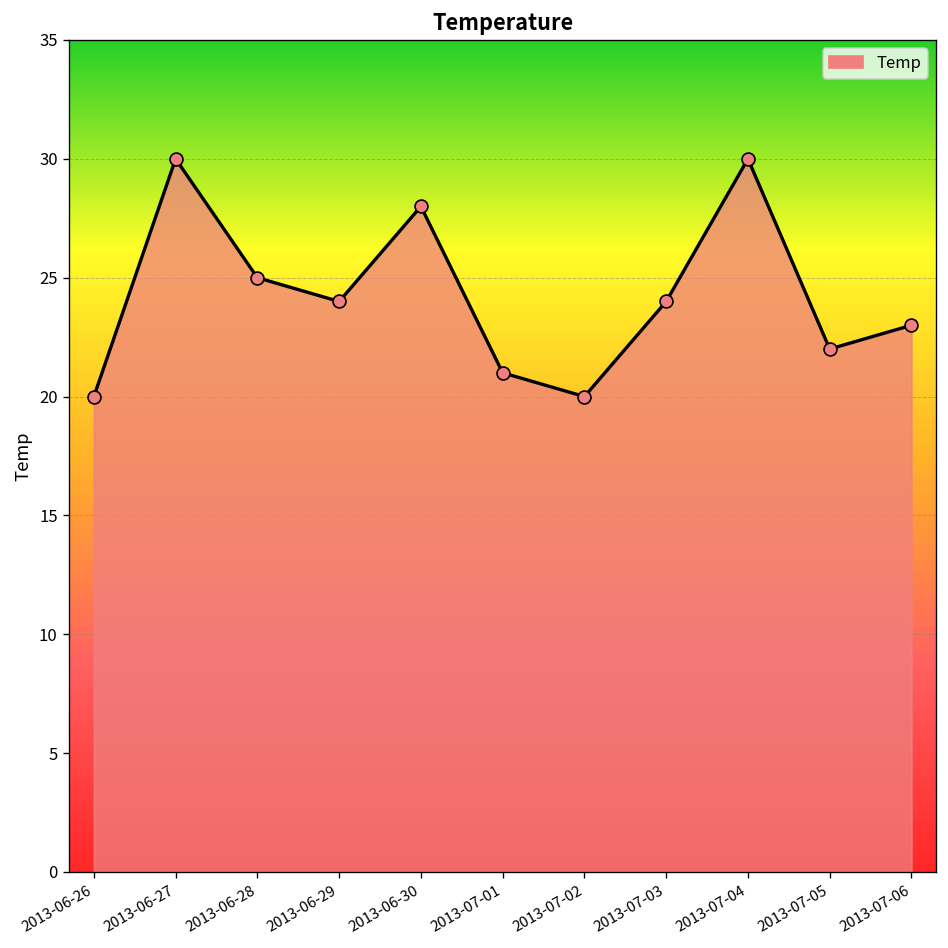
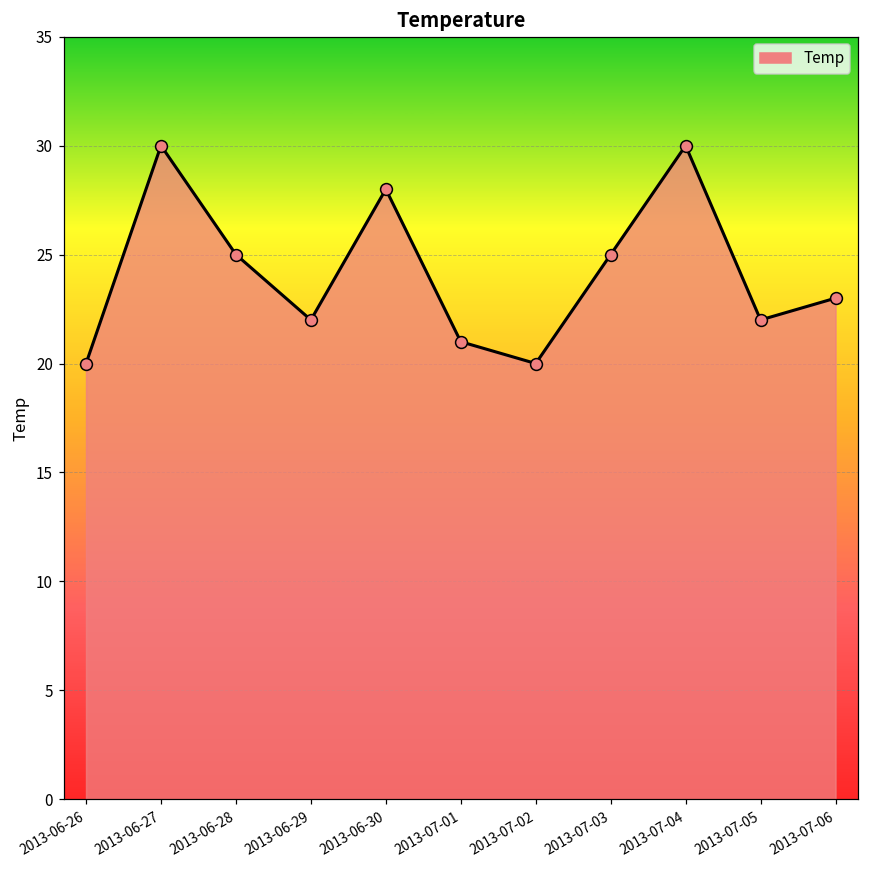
2013-06-29: 24 -> 22
2013-07-03: 24 -> 25
